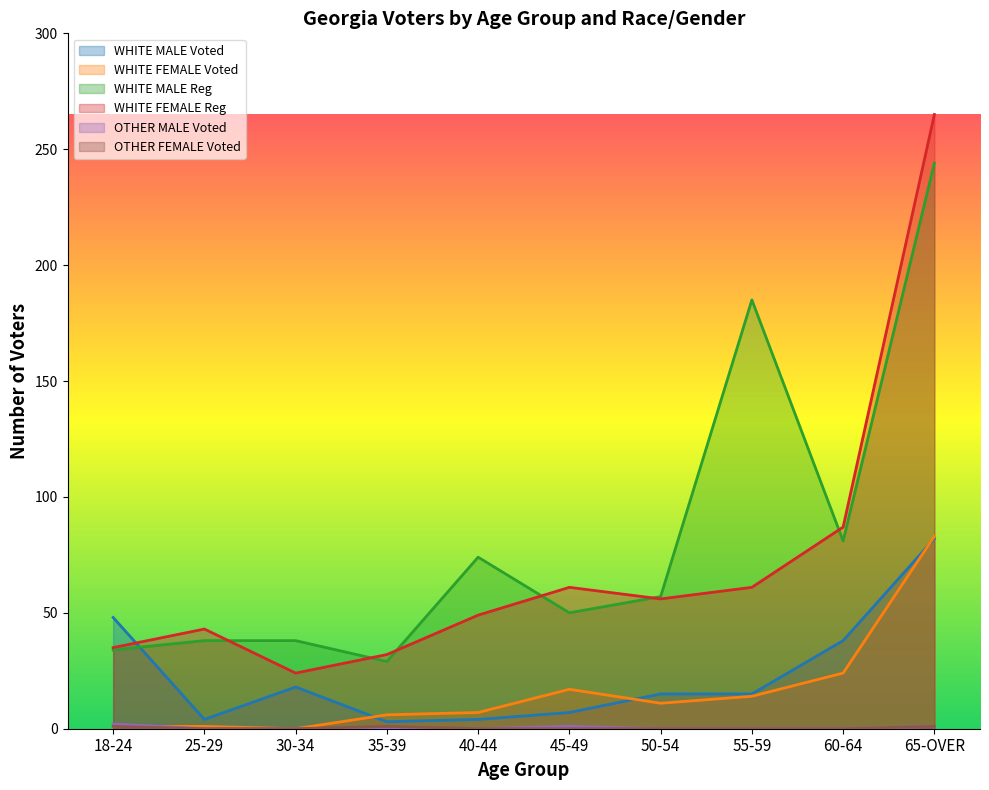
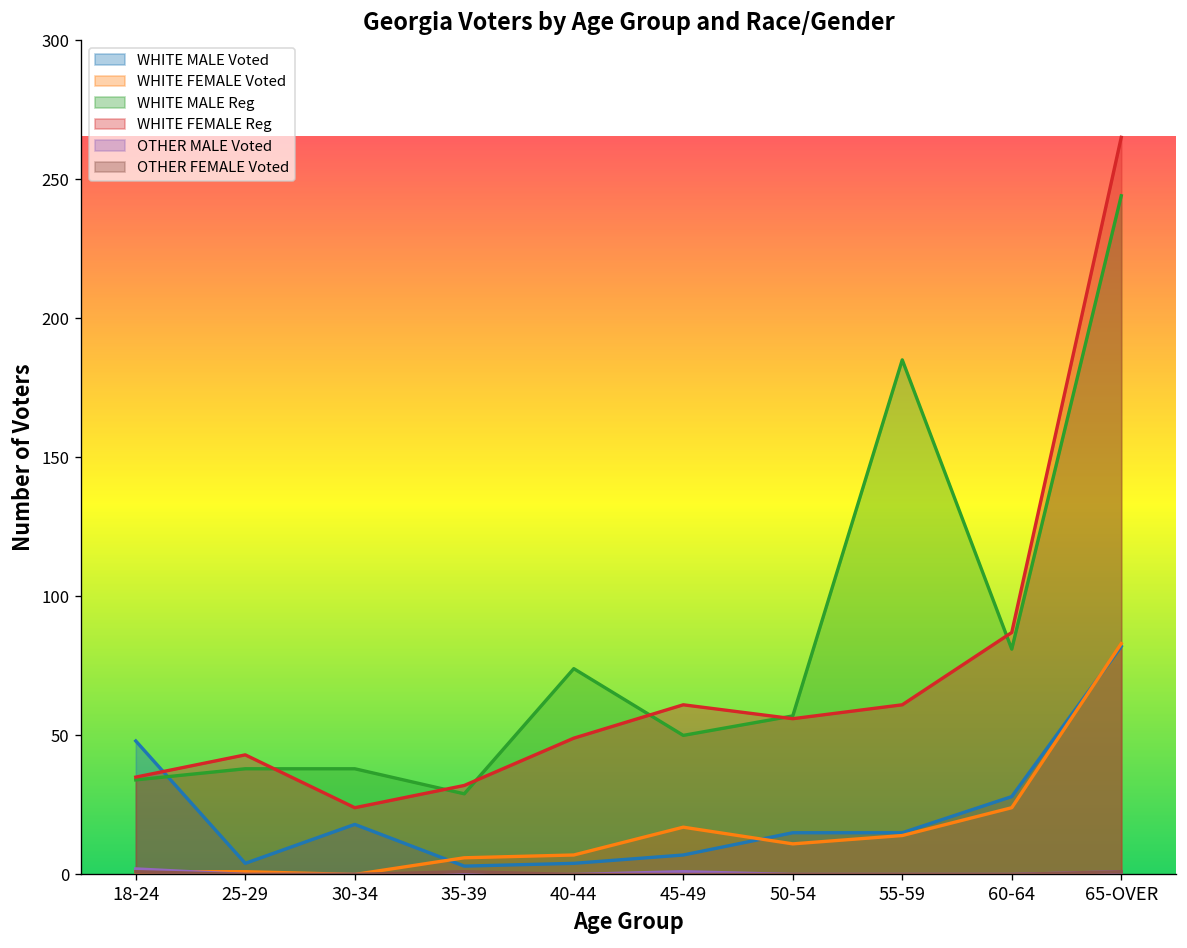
WHITE MALE Voted, 60-64: 38 -> 28
